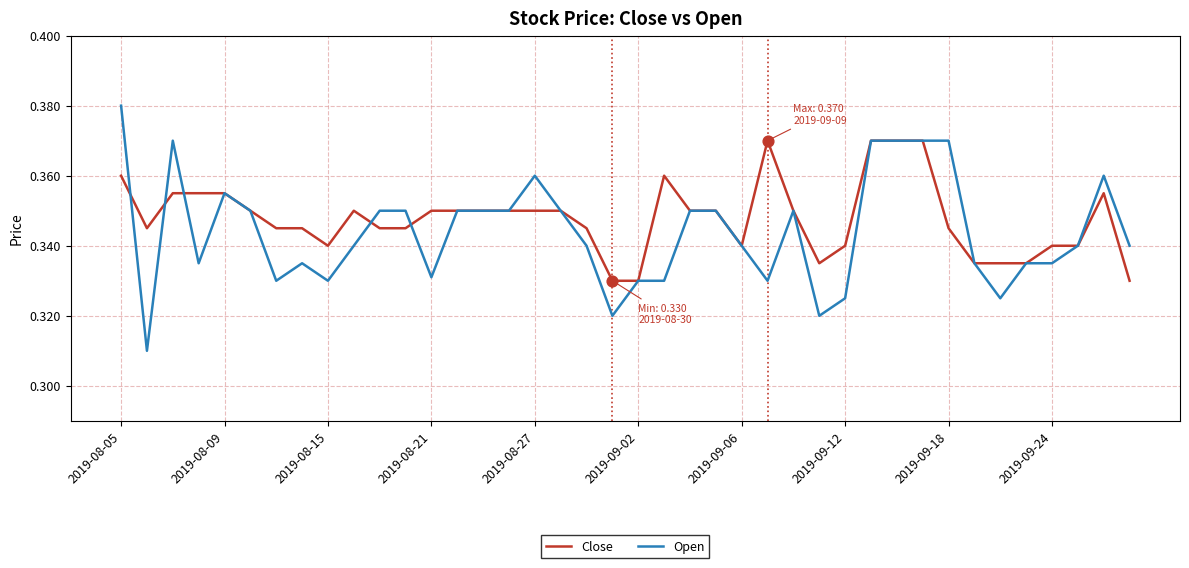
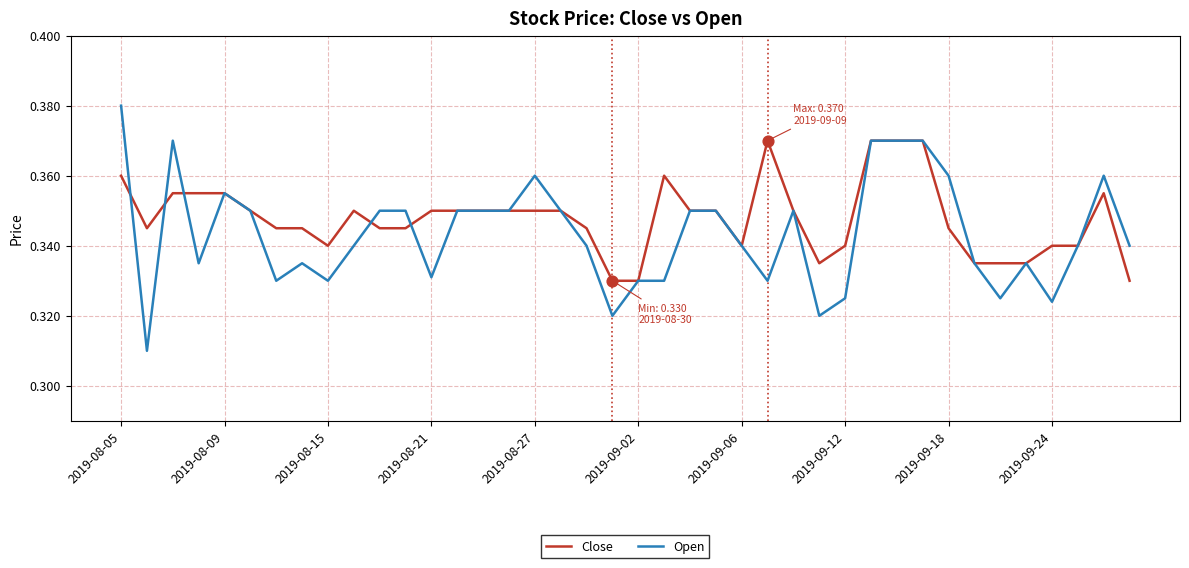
Open, 2019-09-18: 0.37 -> 0.36
Open, 2019-09-24: 0.335 -> 0.324
